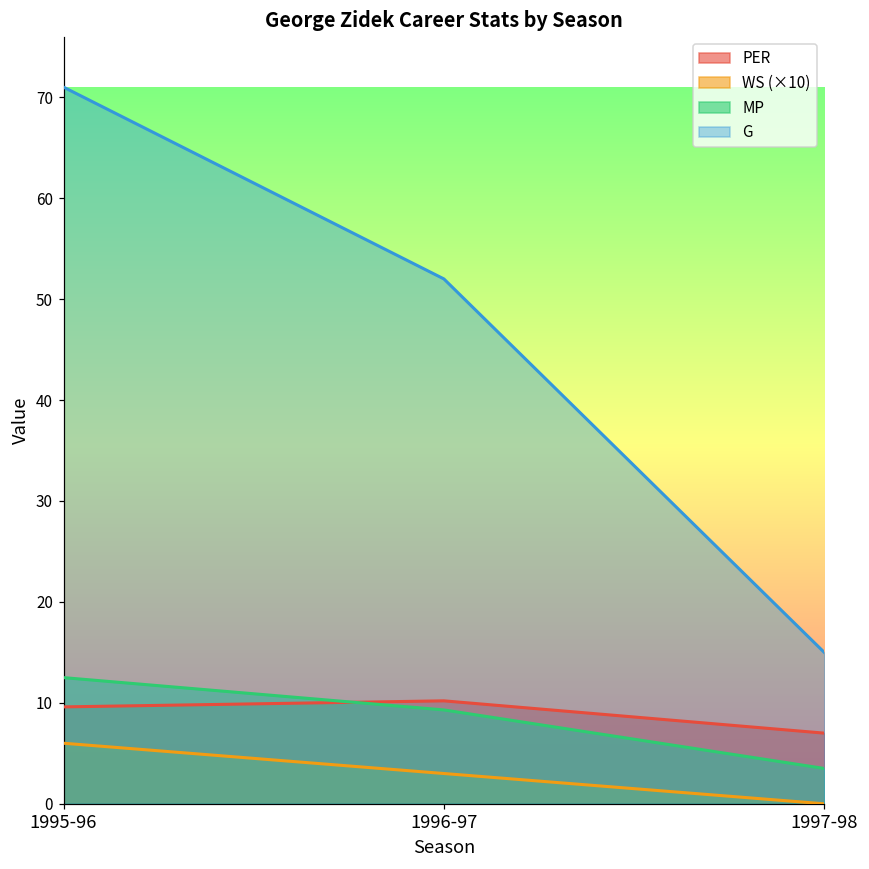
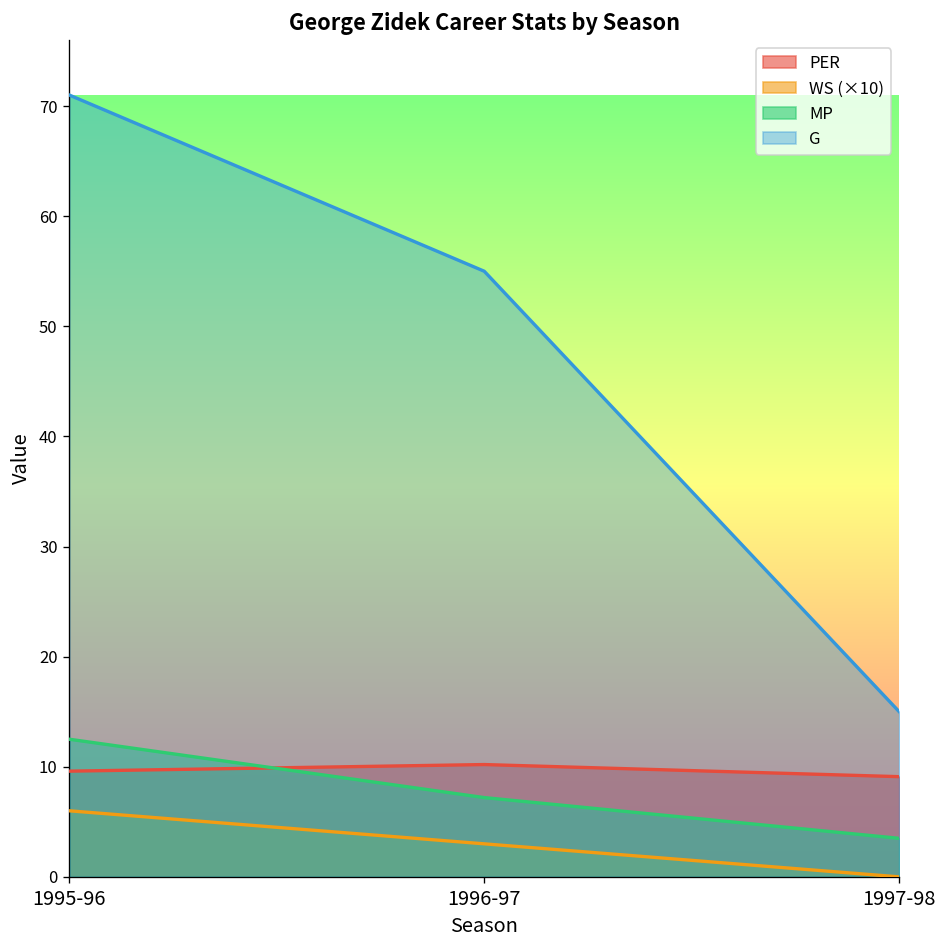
MP, 1996-97: 9 -> 7
G, 1996-97: 52 -> 55
PER, 1997-98: 7 -> 9
